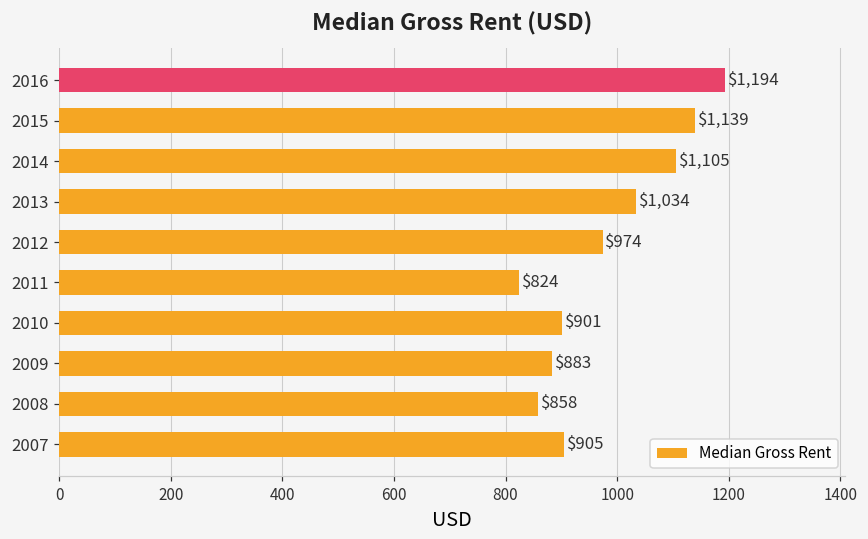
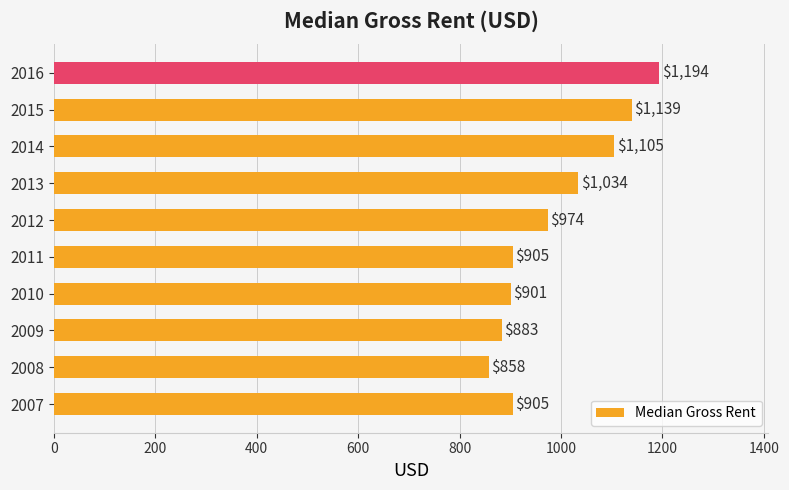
2011: $824 -> $905
